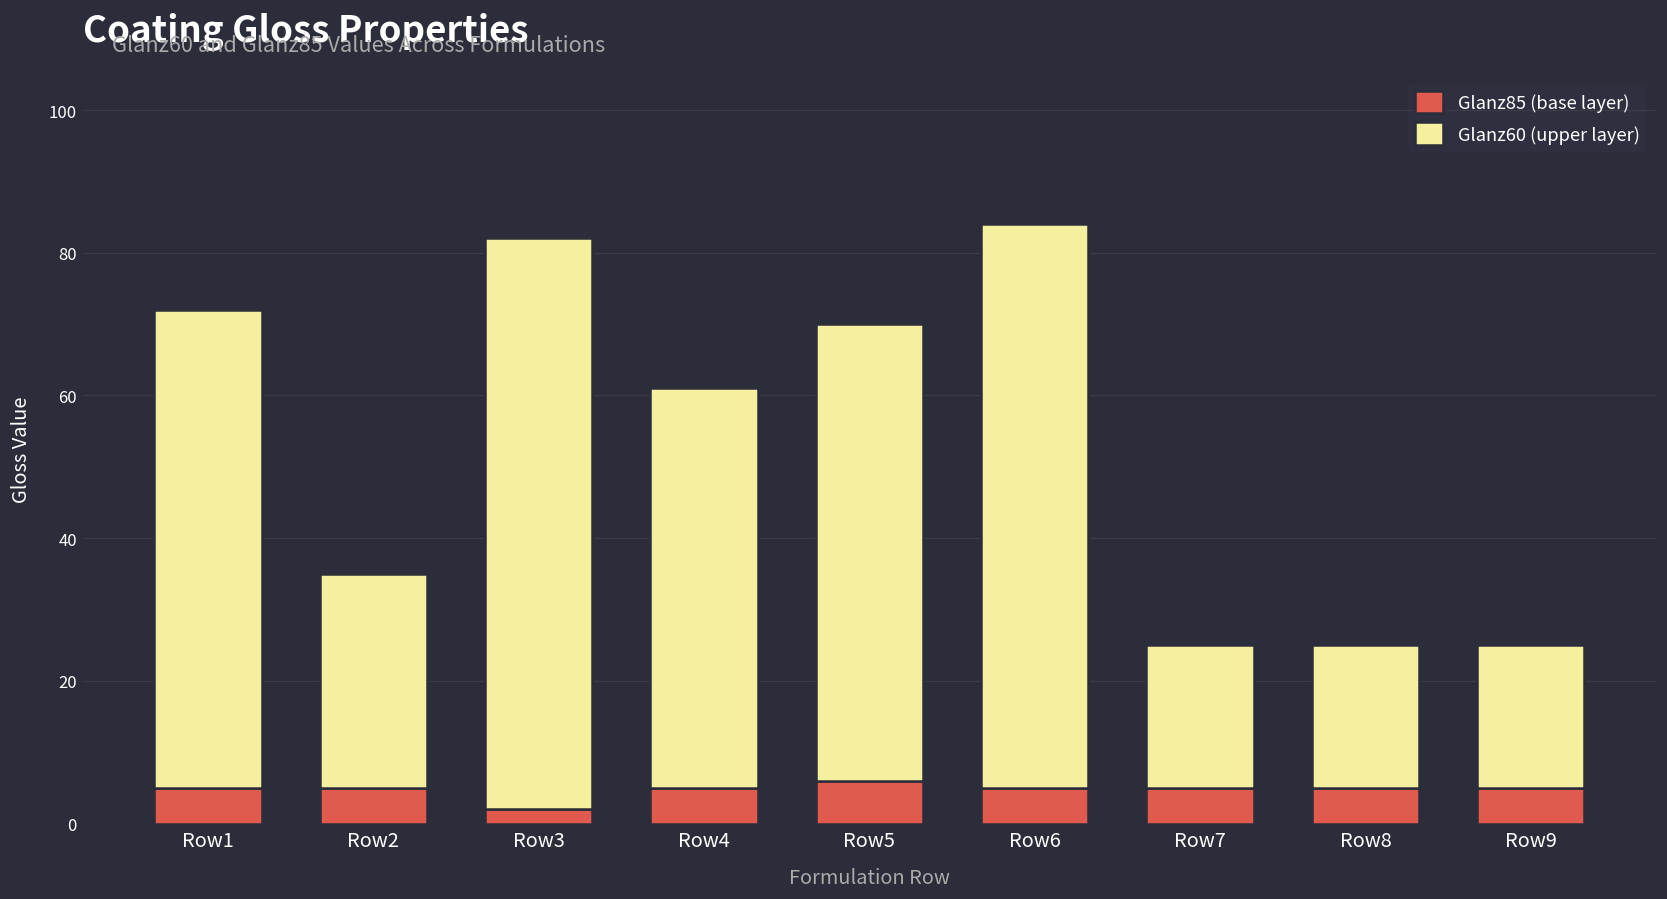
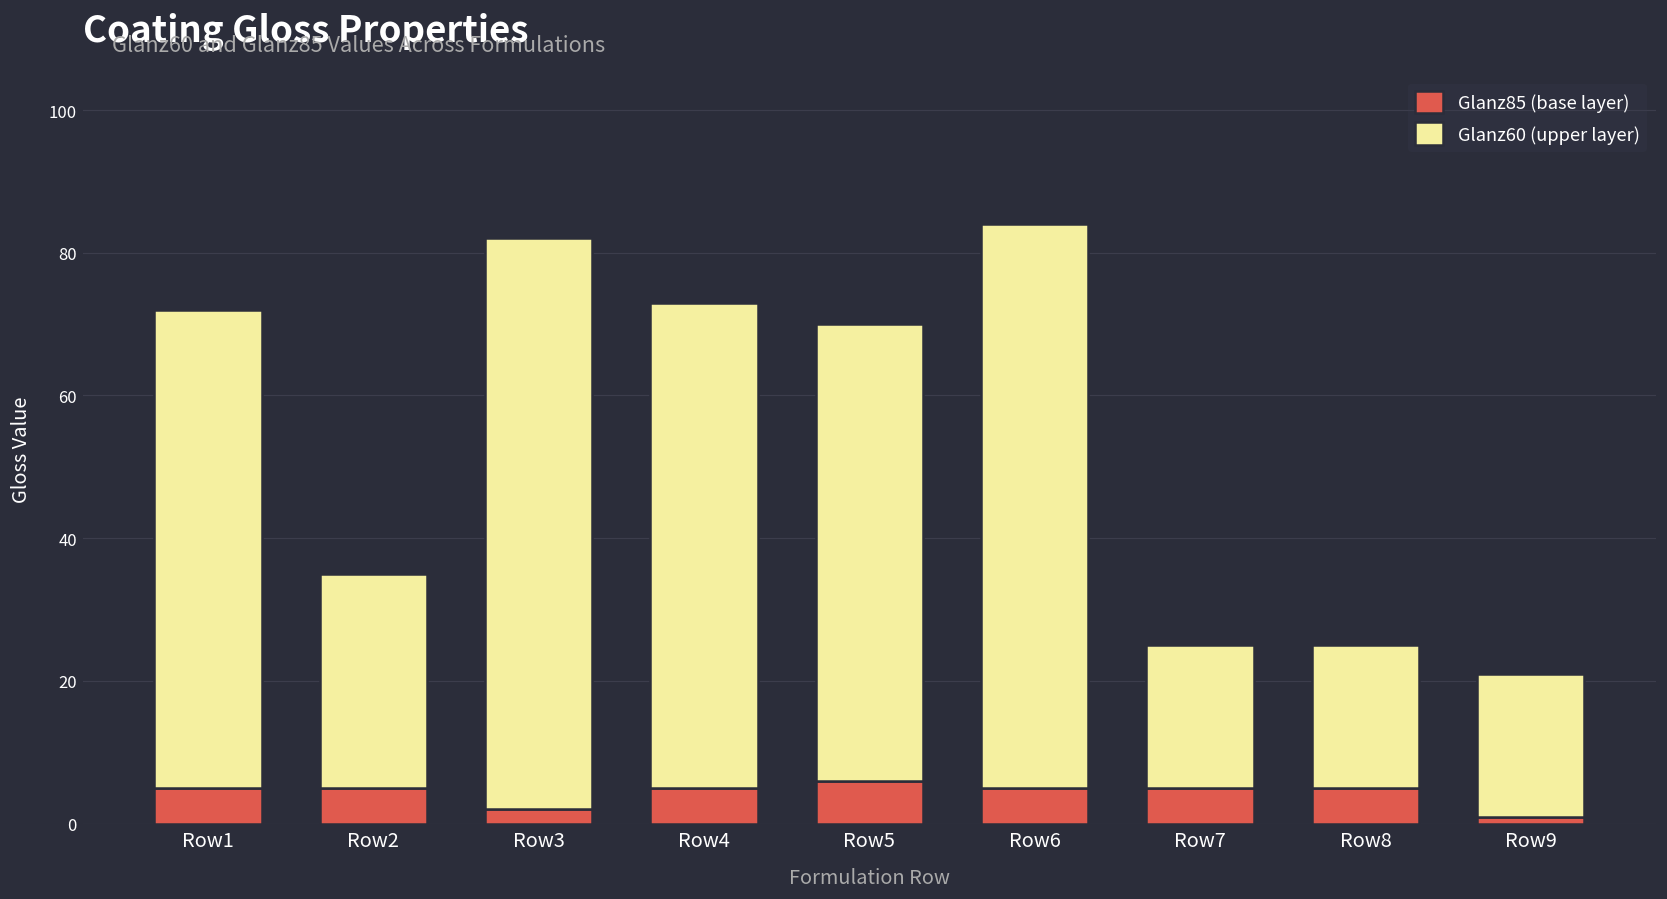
Glanz60 (upper layer), Row4: 56 -> 68
Glanz85 (base layer), Row9: 5 -> 1
